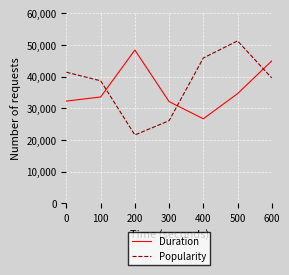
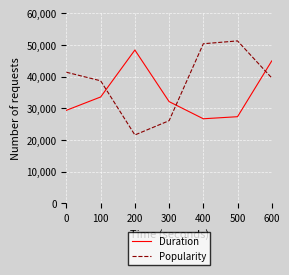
Duration, 0: 32,000 -> 29,000
Popularity, 400: 46,000 -> 50,000
Duration, 500: 35,000 -> 27,000
